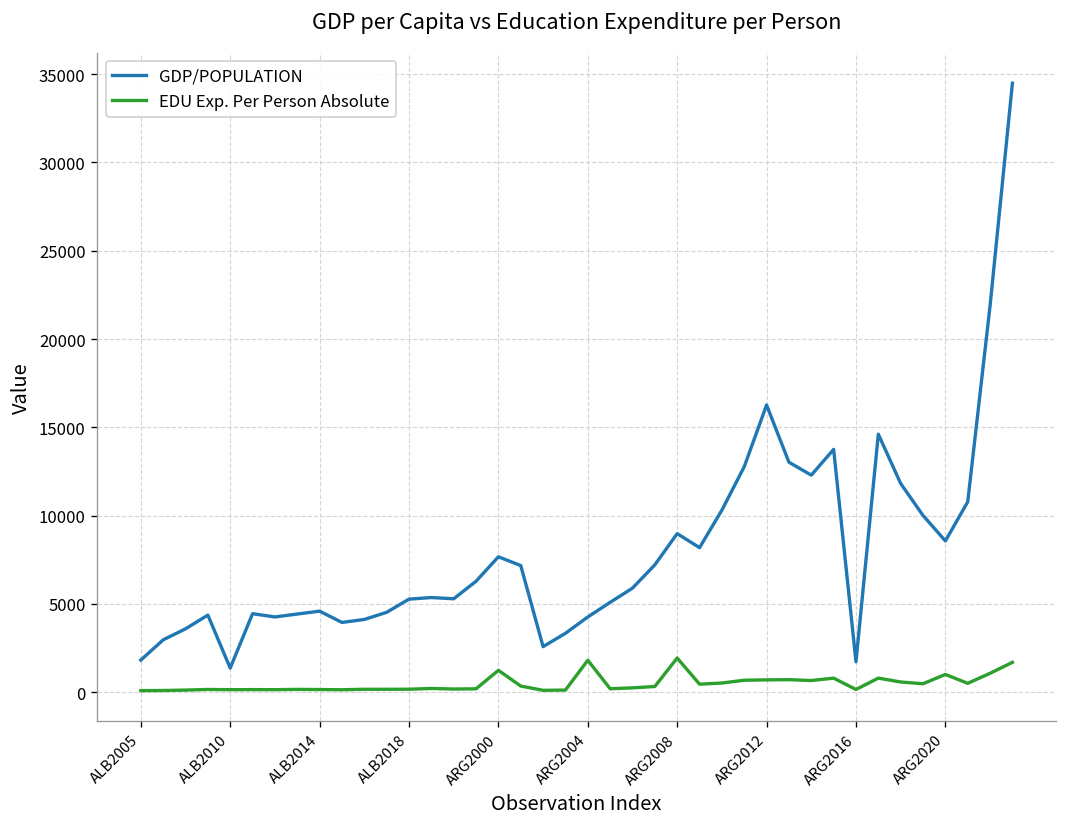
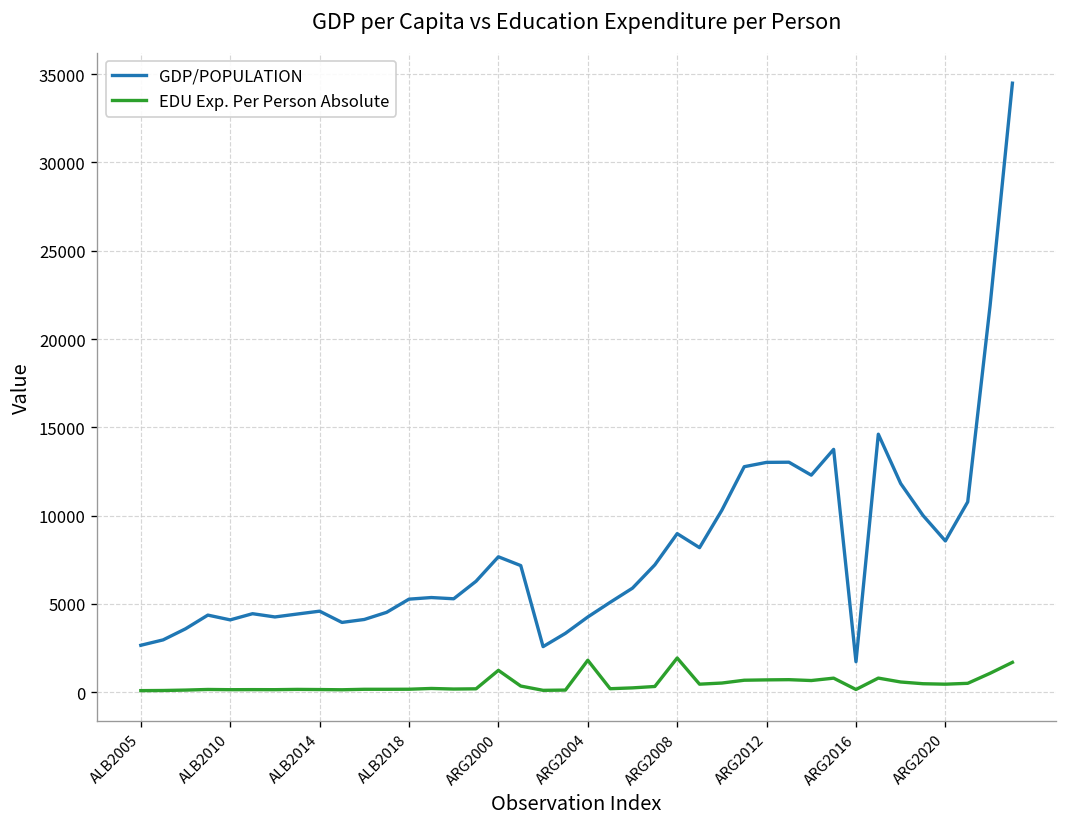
GDP/POPULATION, ALB2005: 1800 -> 2700
GDP/POPULATION, ALB2010: 1400 -> 4100
GDP/POPULATION, ARG2012: 16300 -> 13000
EDU Exp. Per Person Absolute, ARG2020: 1000 -> 500
